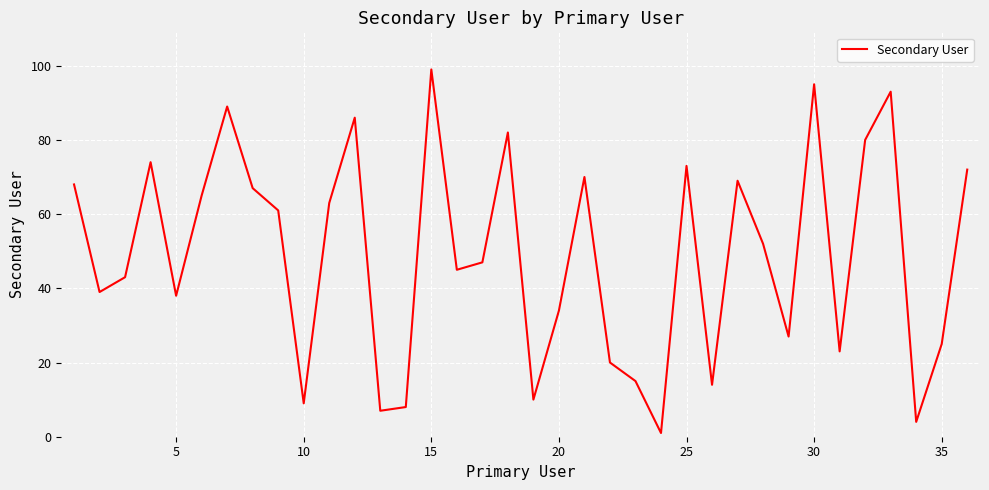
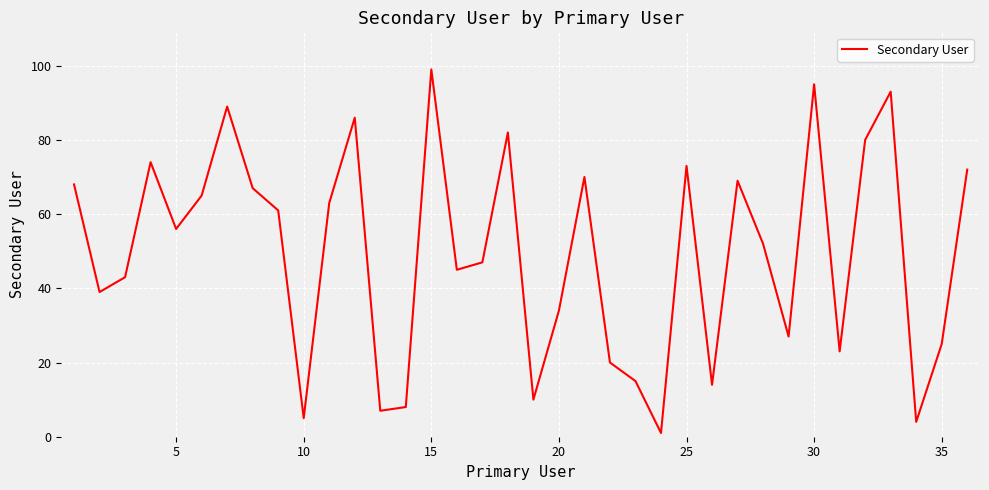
5: 38 -> 56
10: 9 -> 5
